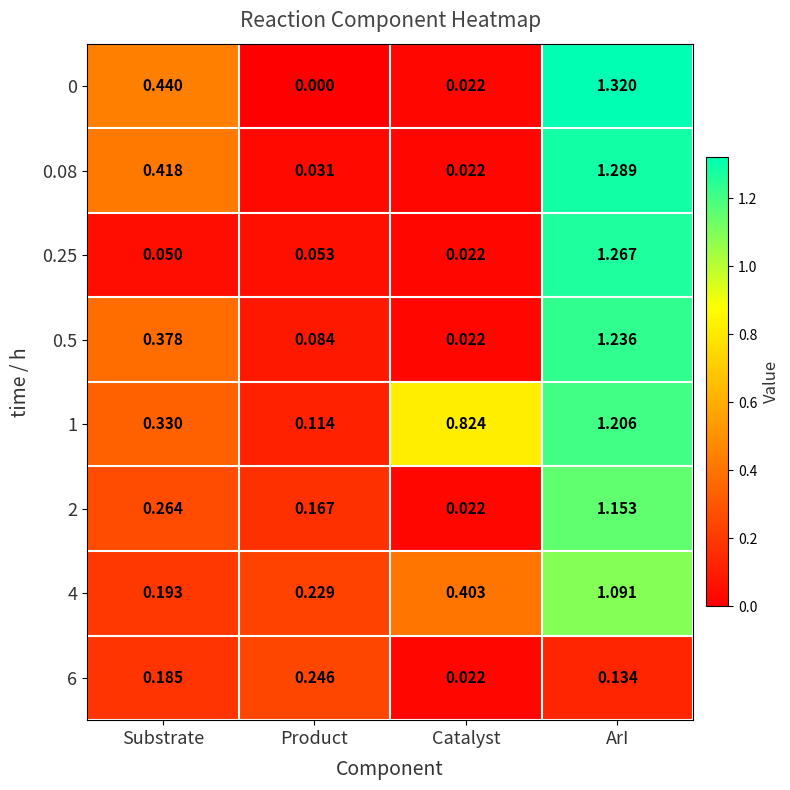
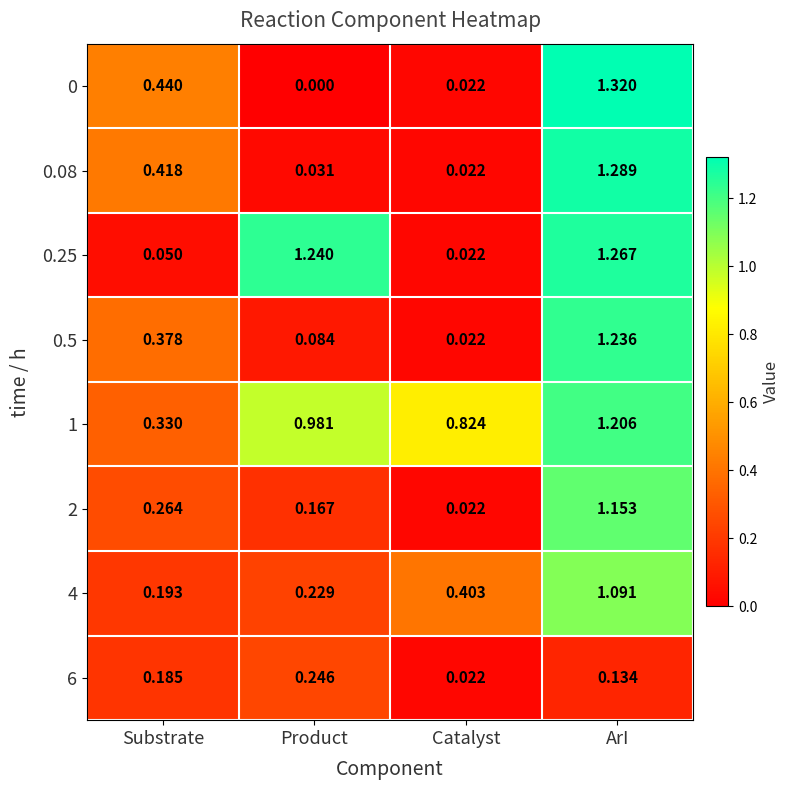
0.25, Product: 0.053 -> 1.240
1, Product: 0.114 -> 0.981
